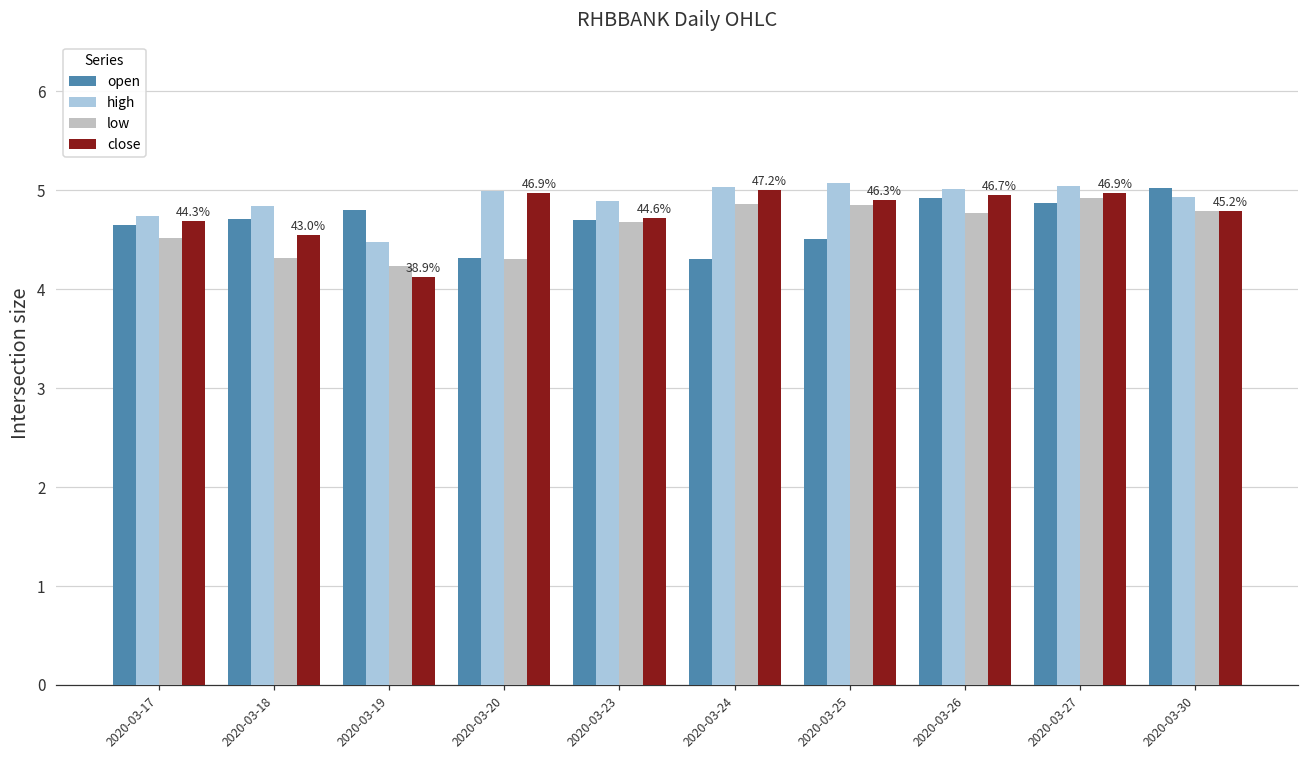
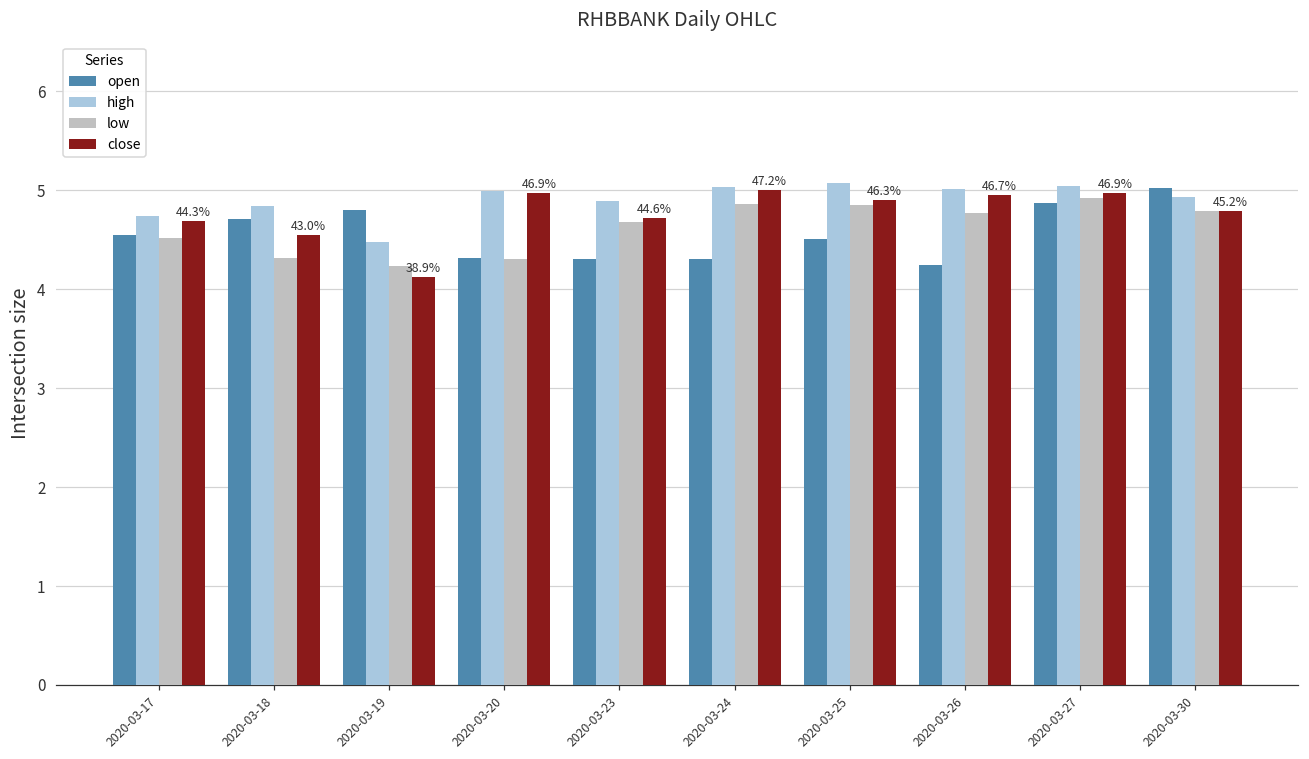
open, 2020-03-17: 4.7 -> 4.6
open, 2020-03-23: 4.7 -> 4.3
open, 2020-03-26: 4.9 -> 4.2
